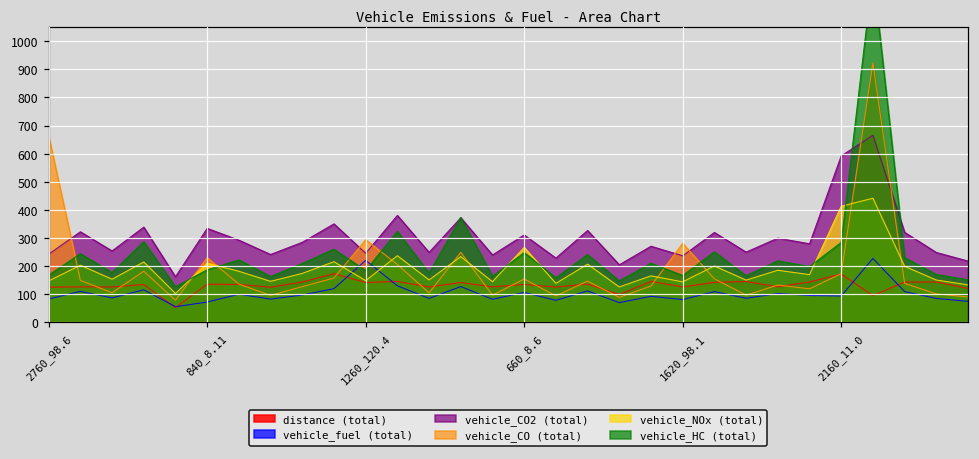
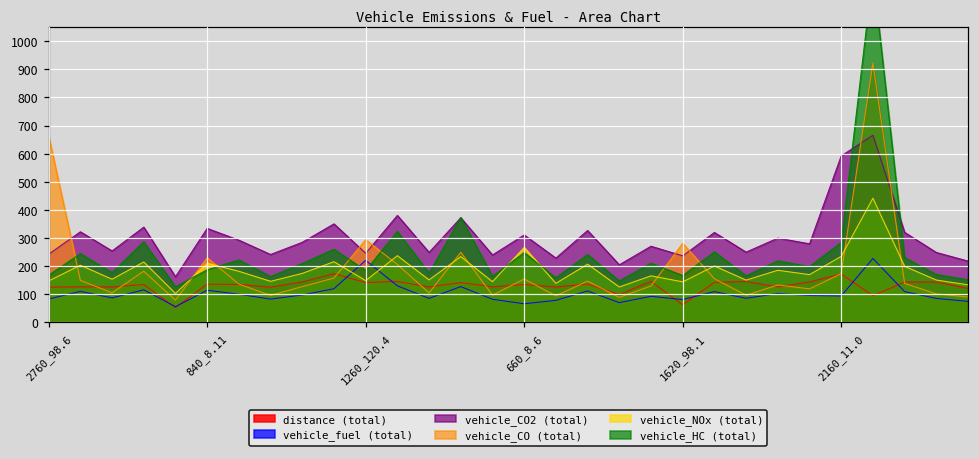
vehicle_fuel (total), 840_8.11: 70 -> 110
vehicle_fuel (total), 660_8.6: 110 -> 70
distance (total), 1620_98.1: 130 -> 60
vehicle_NOx (total), 2160_11.0: 410 -> 230
